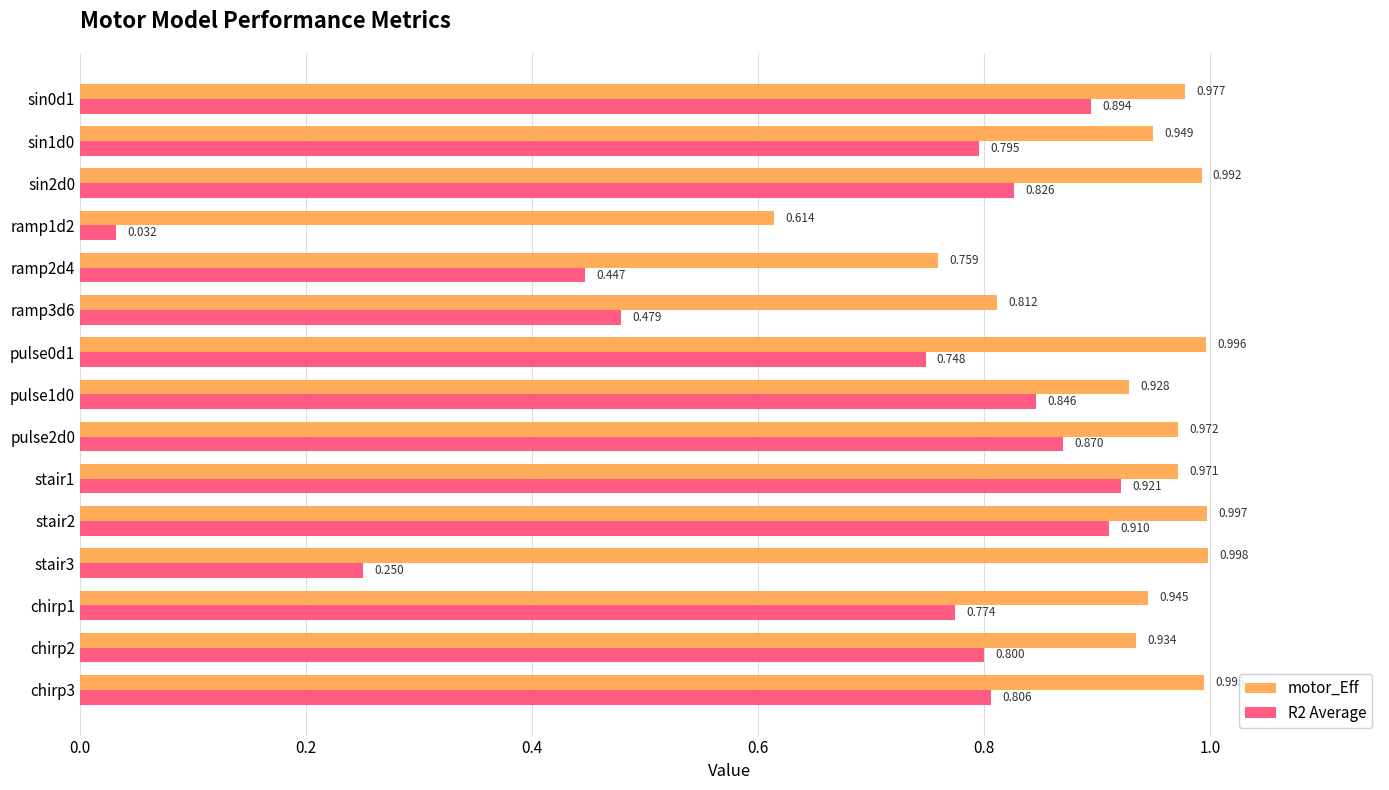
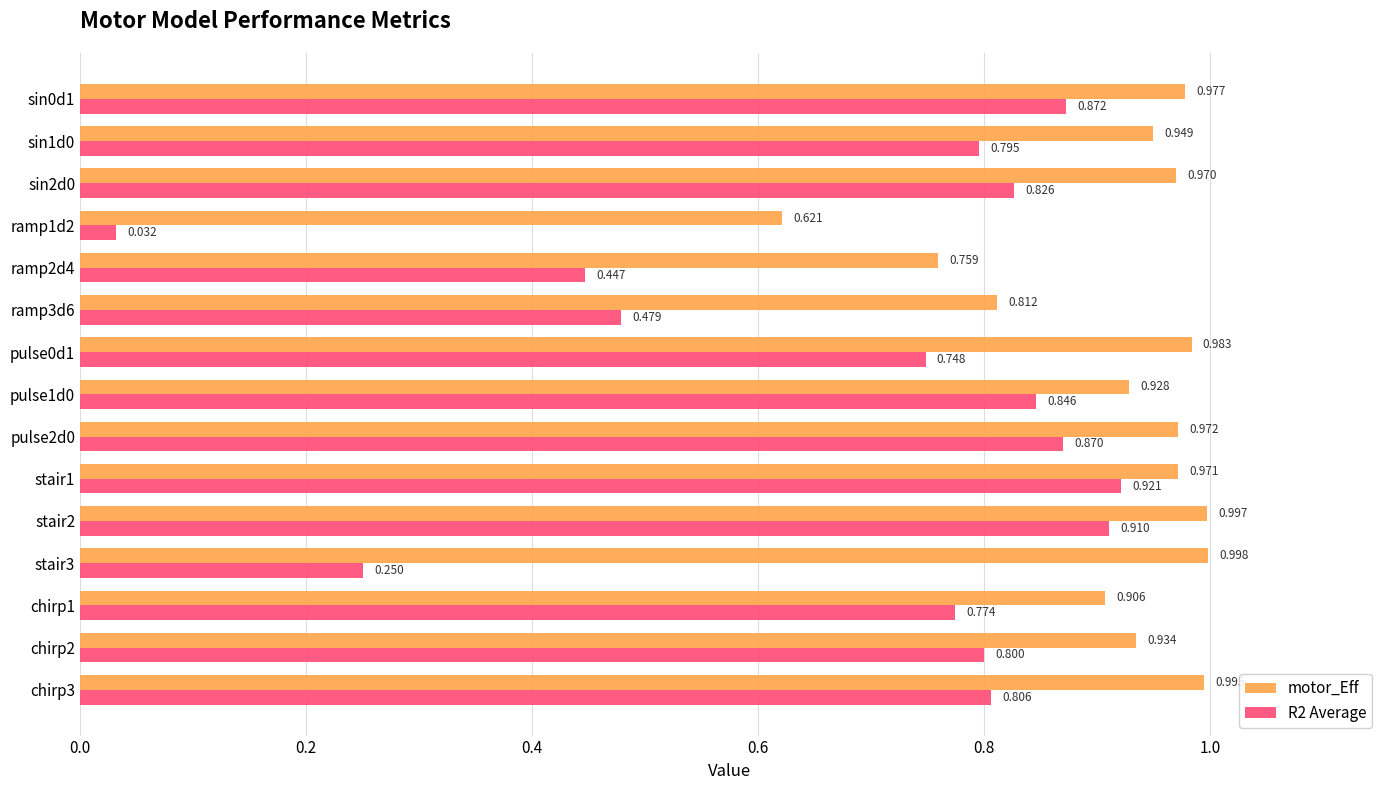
R2 Average, sin0d1: 0.894 -> 0.872
motor_Eff, sin2d0: 0.992 -> 0.970
motor_Eff, ramp1d2: 0.614 -> 0.621
motor_Eff, pulse0d1: 0.996 -> 0.983
motor_Eff, chirp1: 0.945 -> 0.906
